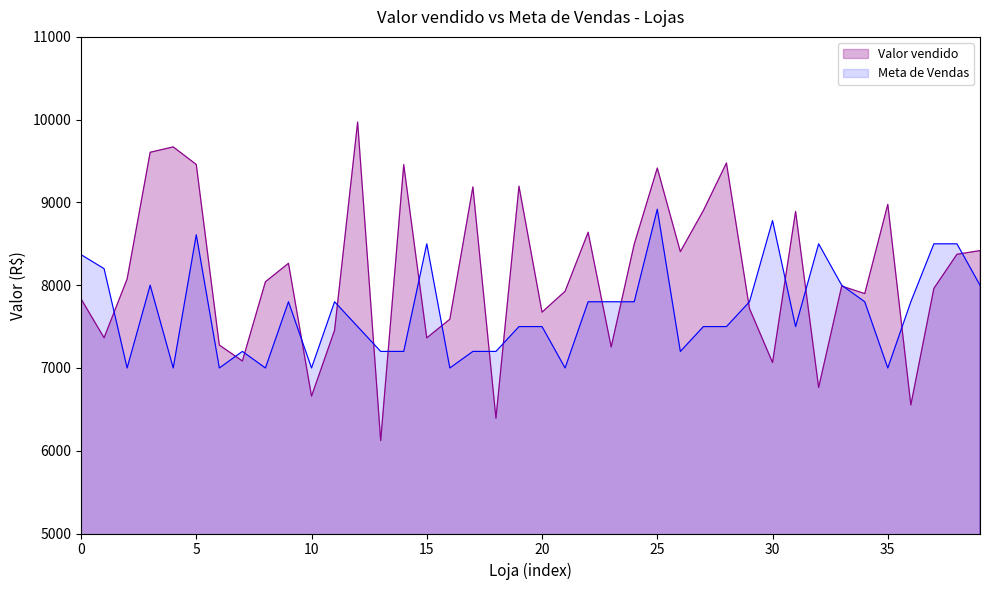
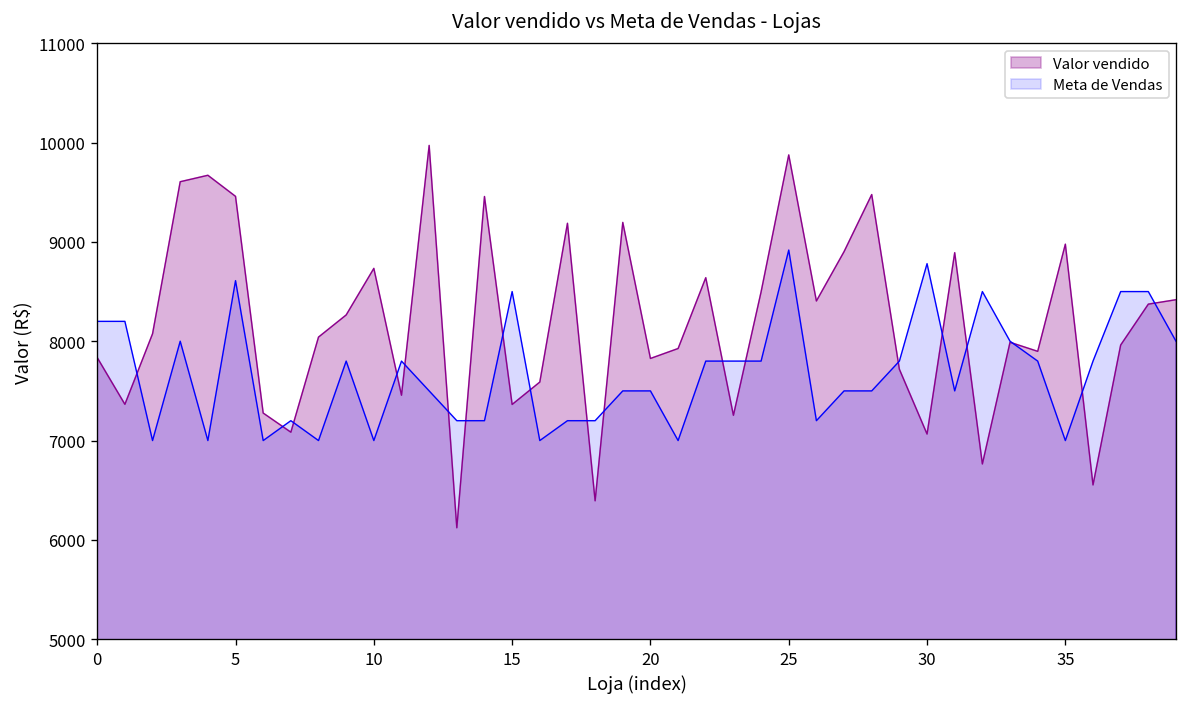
Meta de Vendas, 0: 8400 -> 8200
Valor vendido, 10: 6700 -> 8700
Valor vendido, 20: 7700 -> 7800
Valor vendido, 25: 9400 -> 9900
